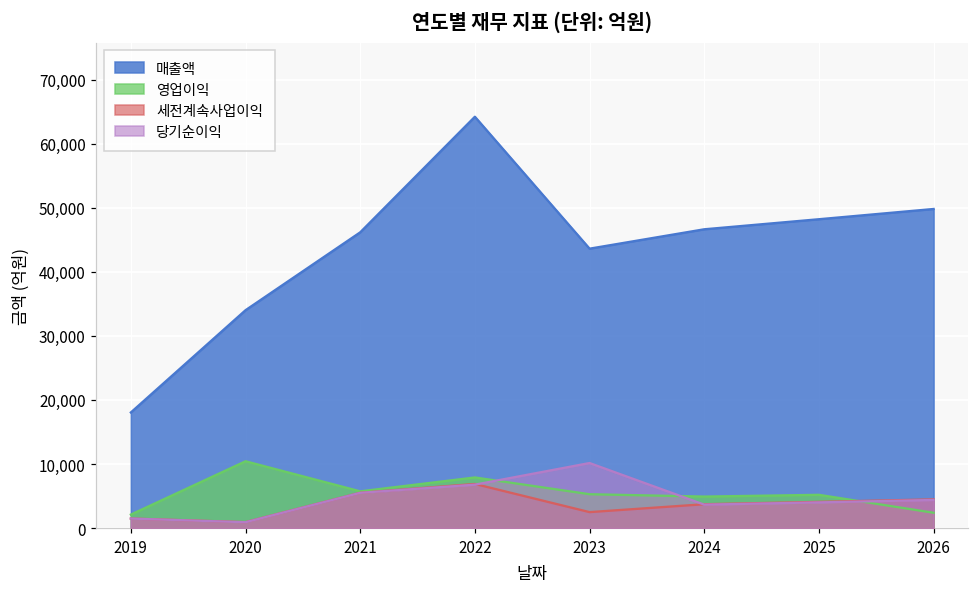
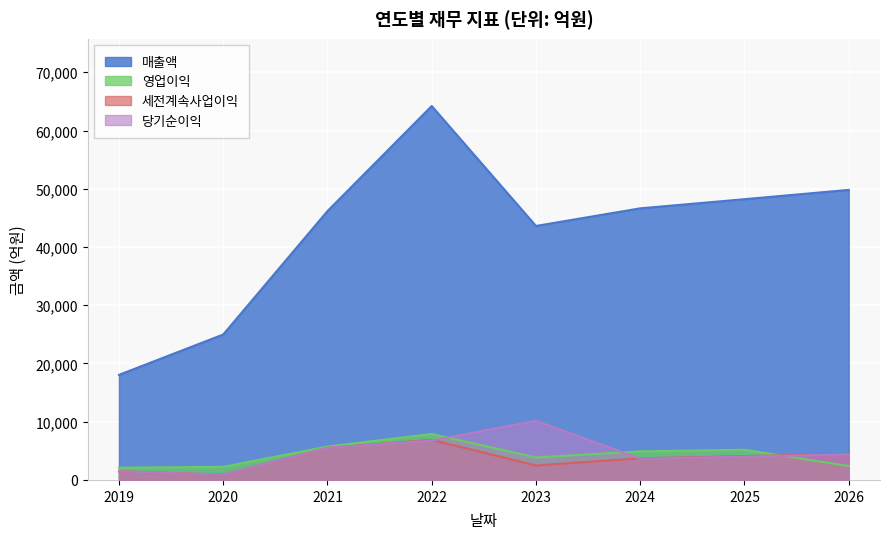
매출액, 2020: 34,000 -> 25,000
영업이익, 2020: 10,000 -> 2,000
영업이익, 2023: 5,000 -> 4,000
